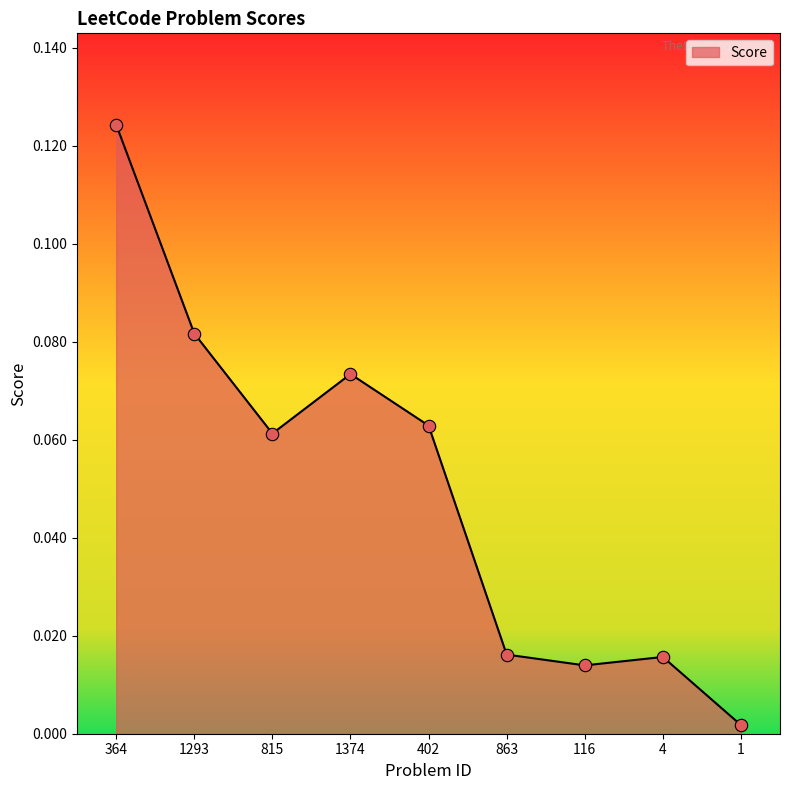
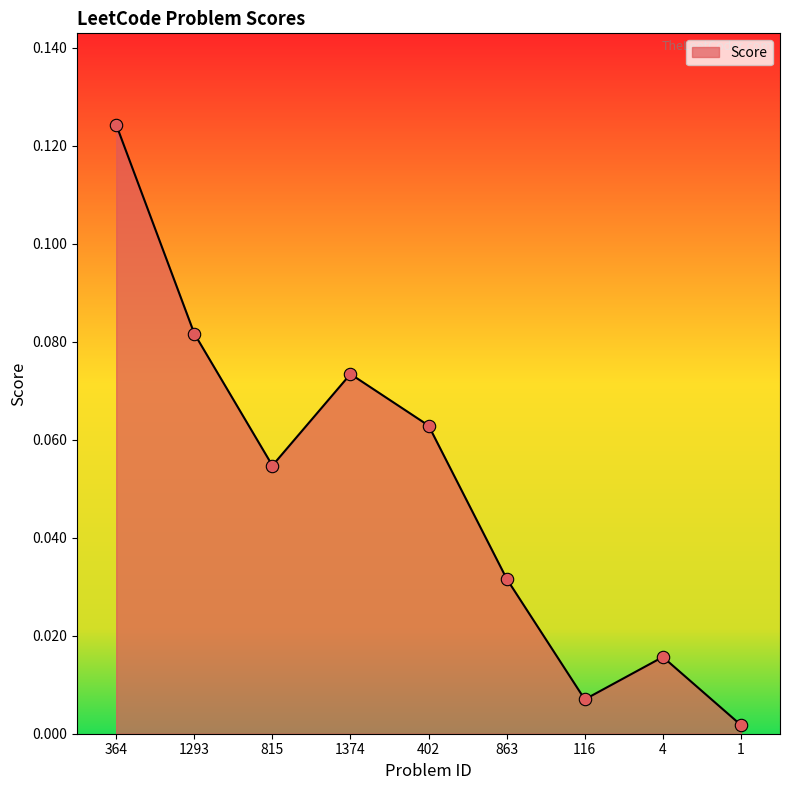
815: 0.061 -> 0.055
863: 0.016 -> 0.032
116: 0.014 -> 0.007
